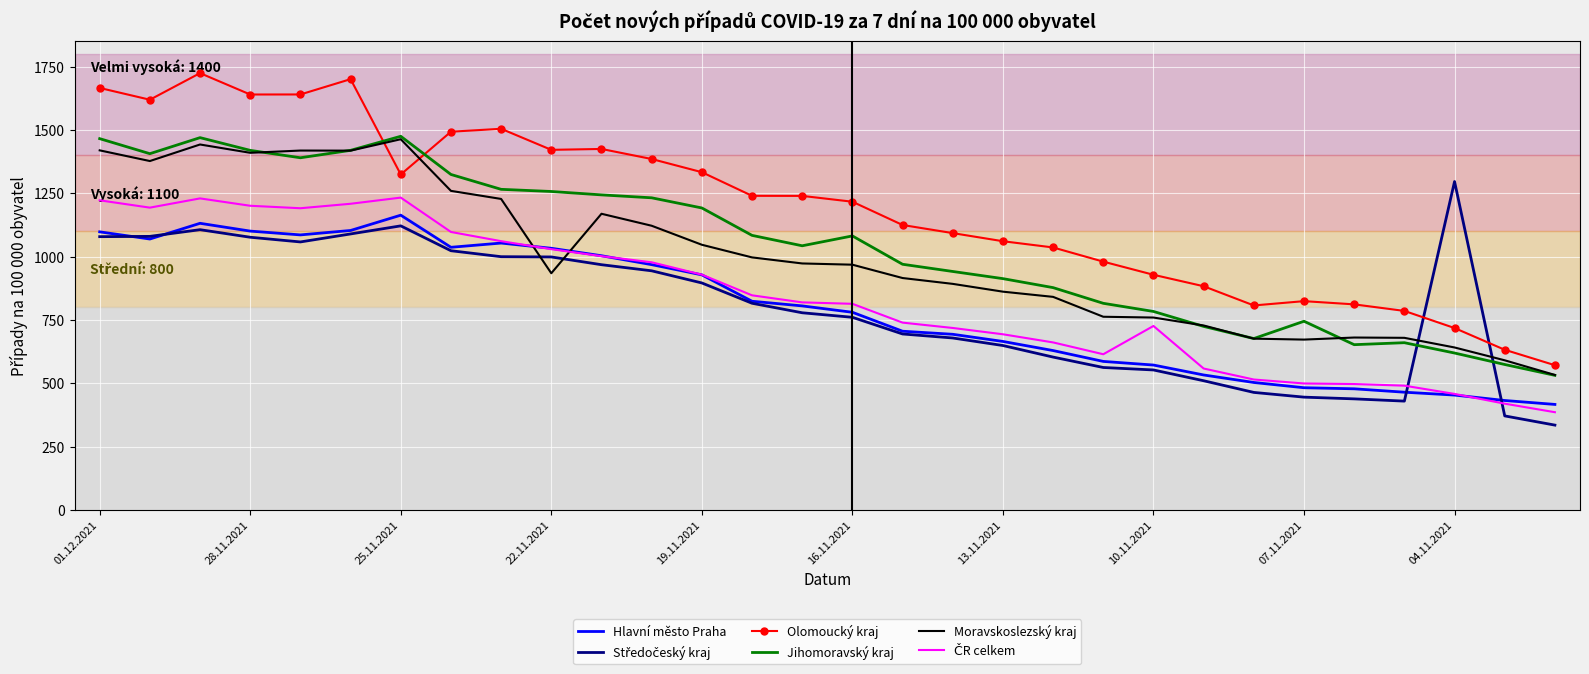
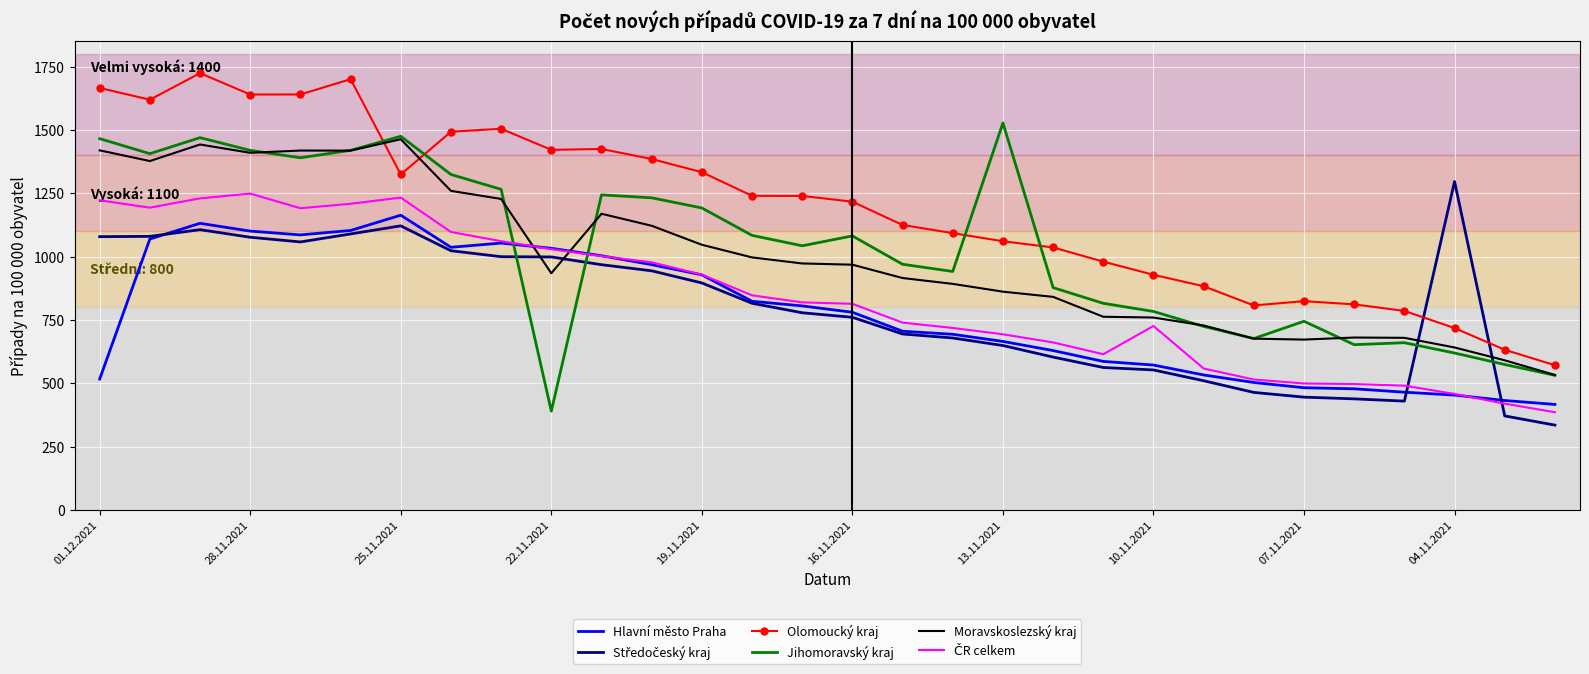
Hlavní město Praha, 01.12.2021: 1100 -> 520
ČR celkem, 28.11.2021: 1200 -> 1250
Jihomoravský kraj, 22.11.2021: 1260 -> 390
Jihomoravský kraj, 13.11.2021: 910 -> 1530
